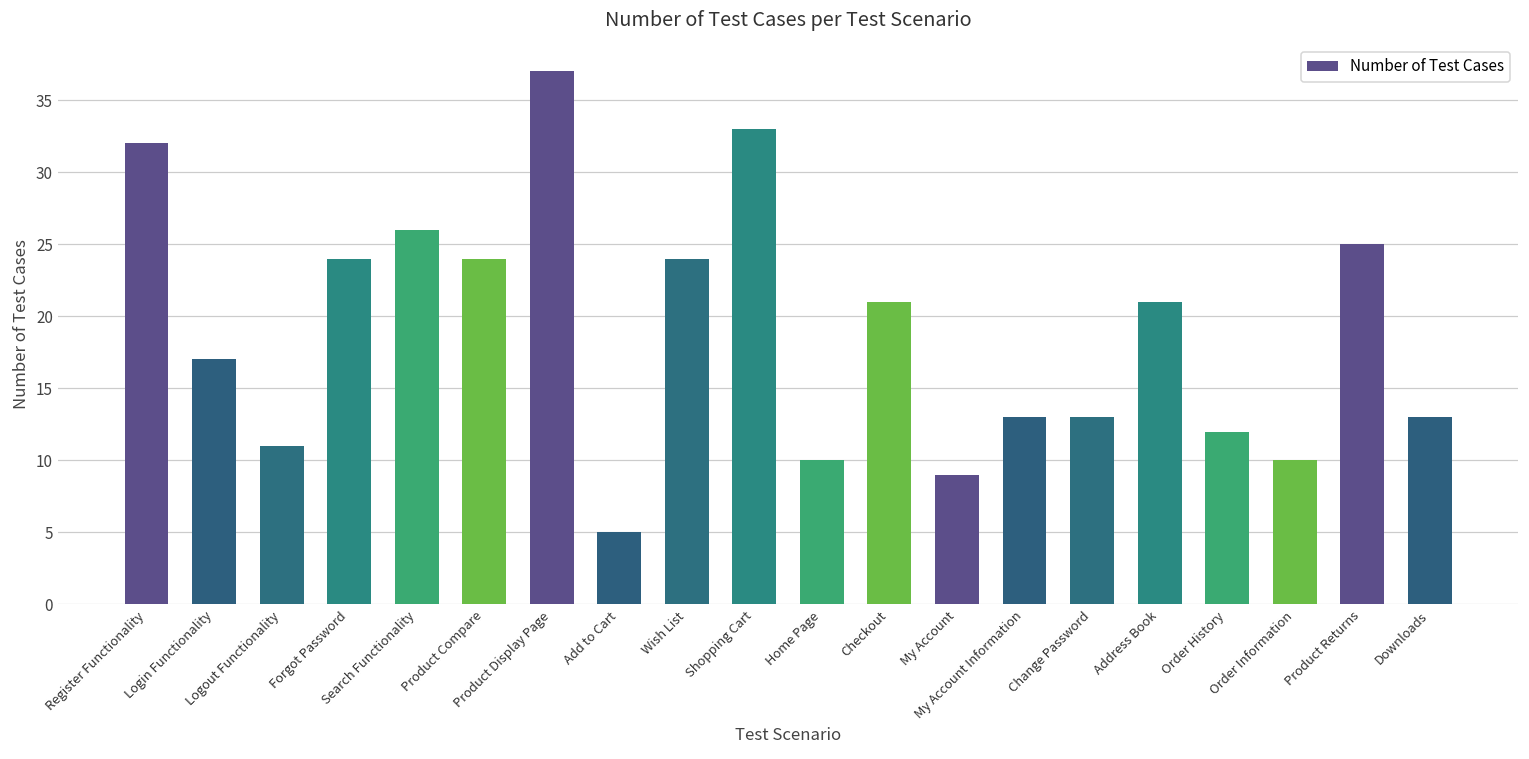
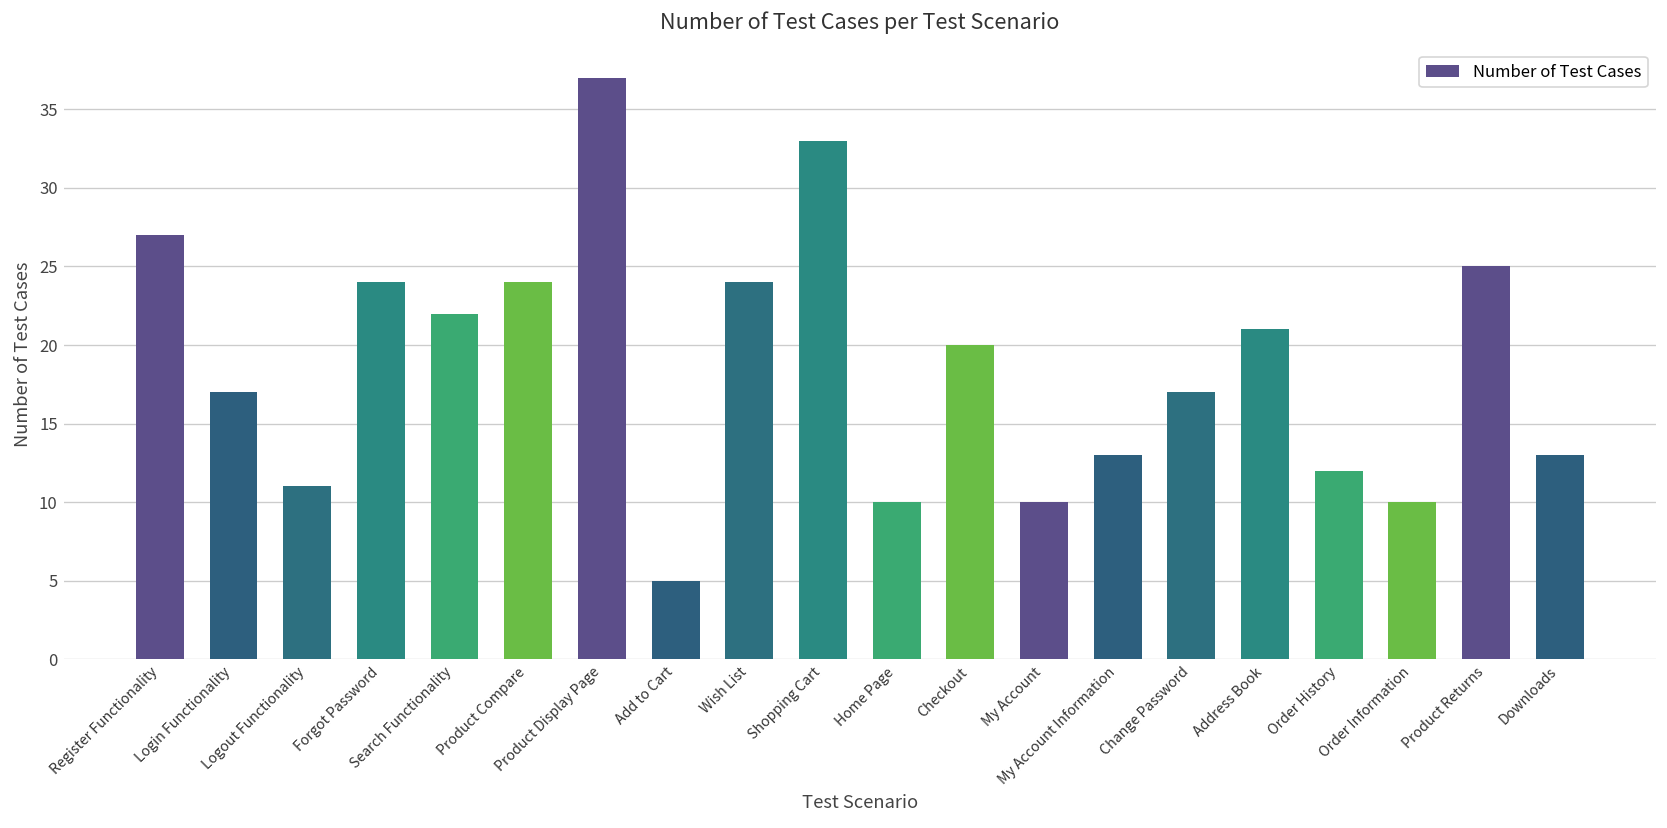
Register Functionality: 32 -> 27
Search Functionality: 26 -> 22
Checkout: 21 -> 20
My Account: 9 -> 10
Change Password: 13 -> 17
